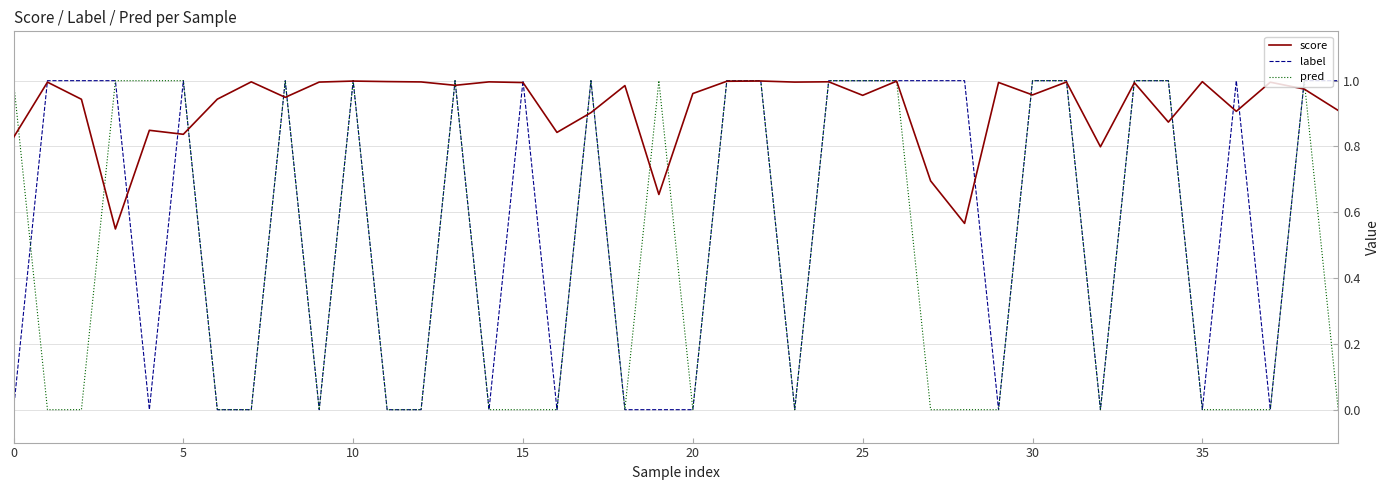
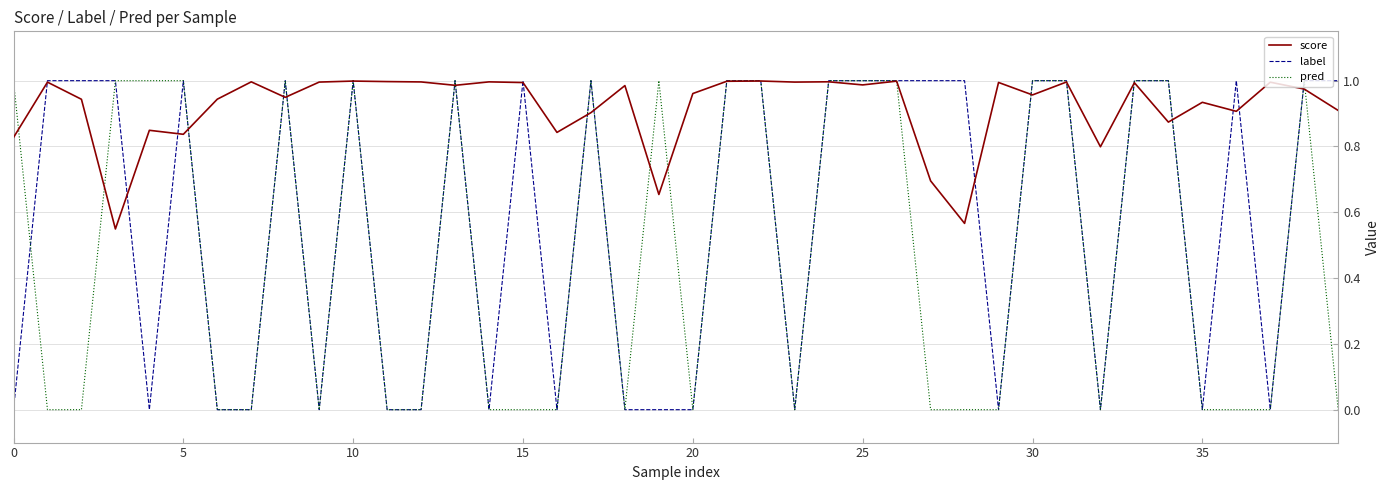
score, 25: 0.96 -> 0.99
score, 35: 1.00 -> 0.93
